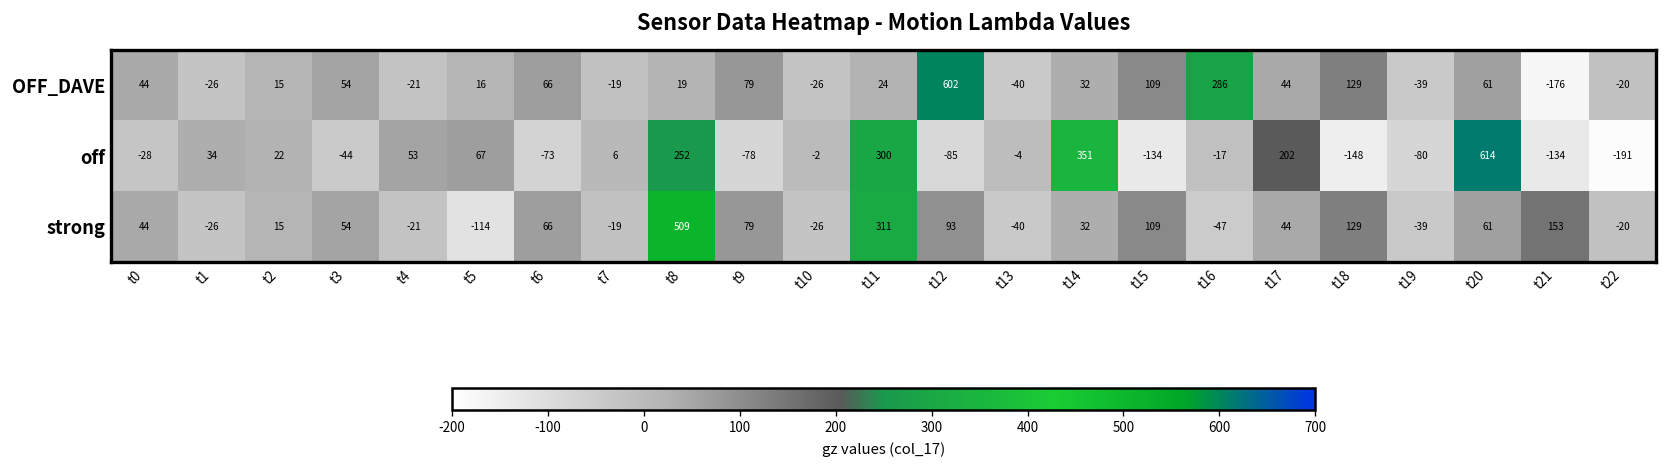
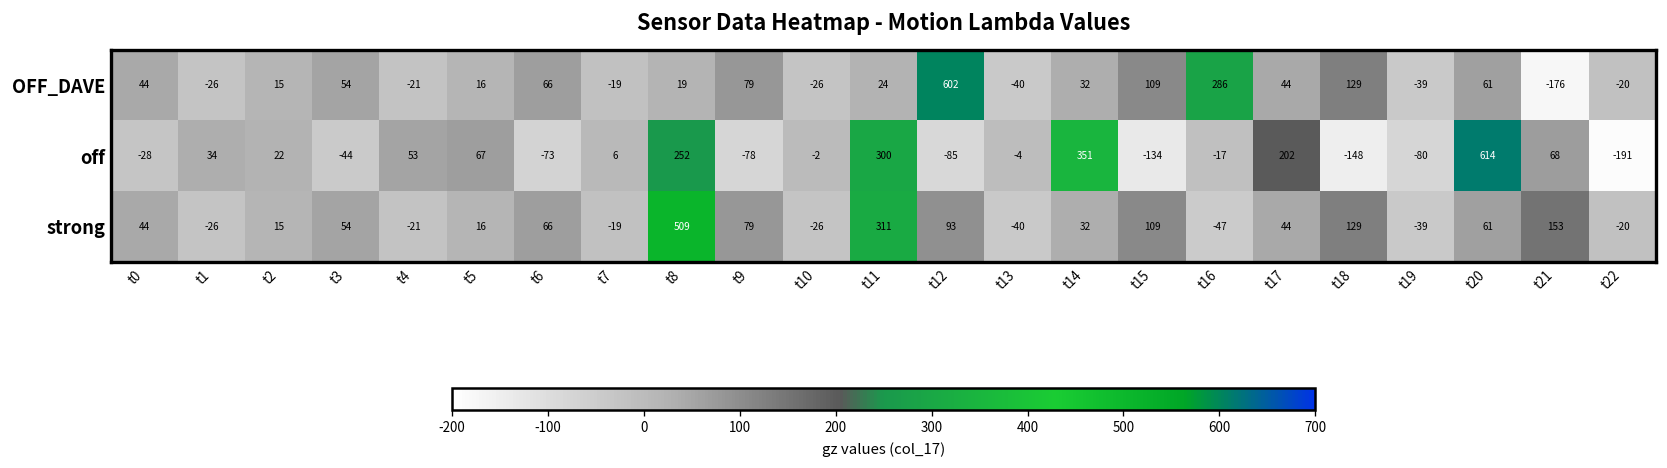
off, t21: -134 -> 68
strong, t5: -114 -> 16
